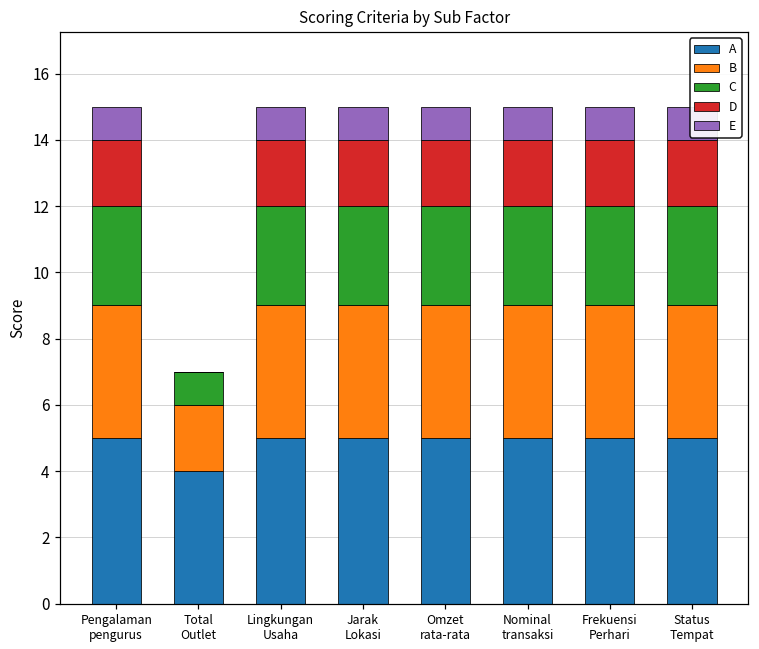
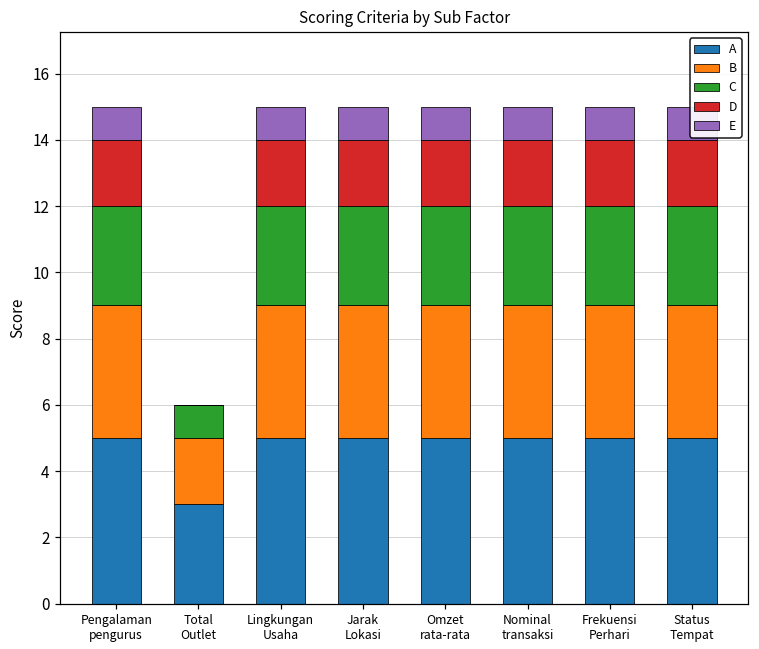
A, Total Outlet: 4 -> 3
